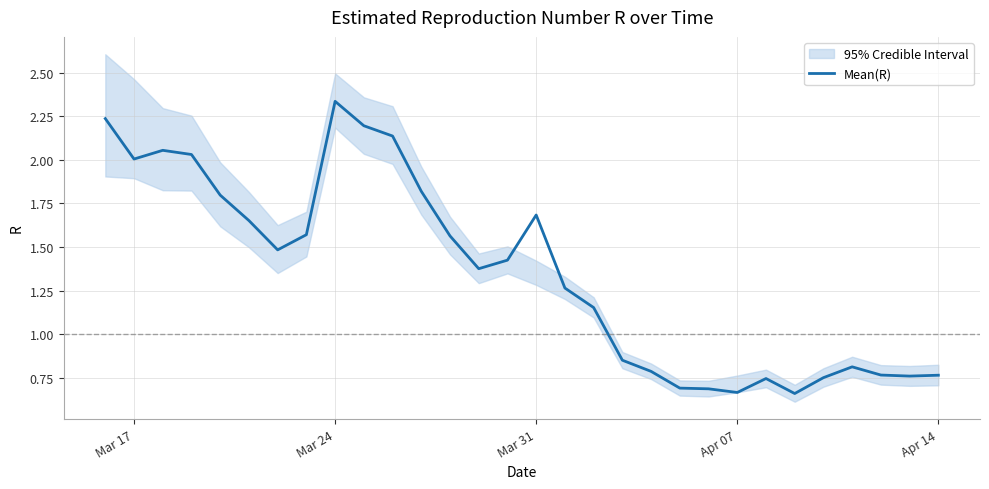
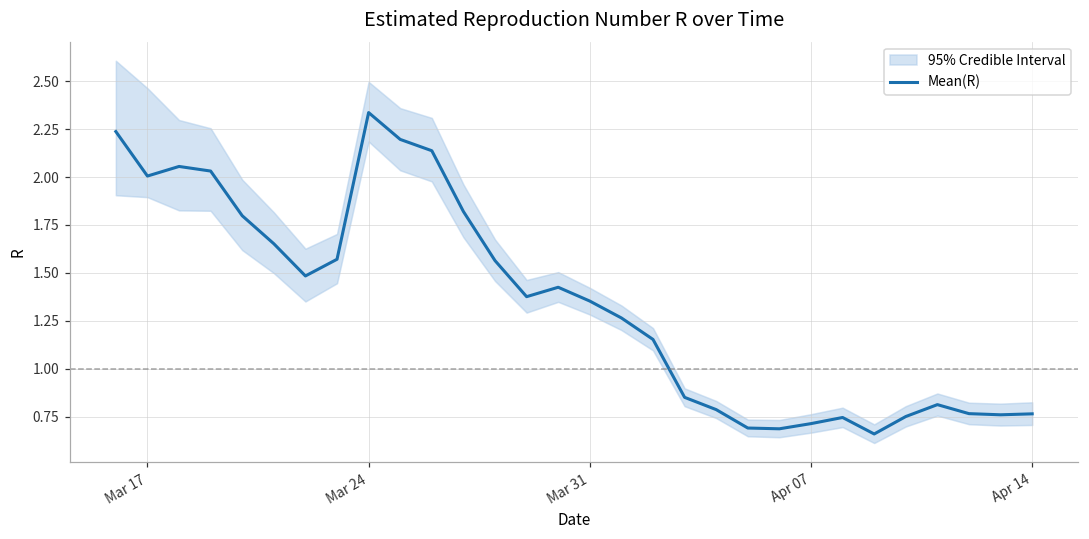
Mean(R), Mar 31: 1.68 -> 1.35
Mean(R), Apr 07: 0.67 -> 0.71
